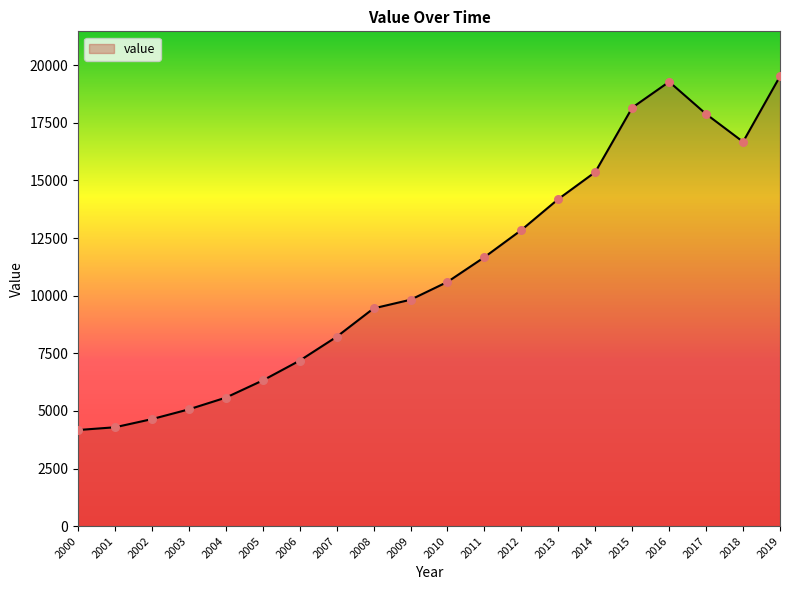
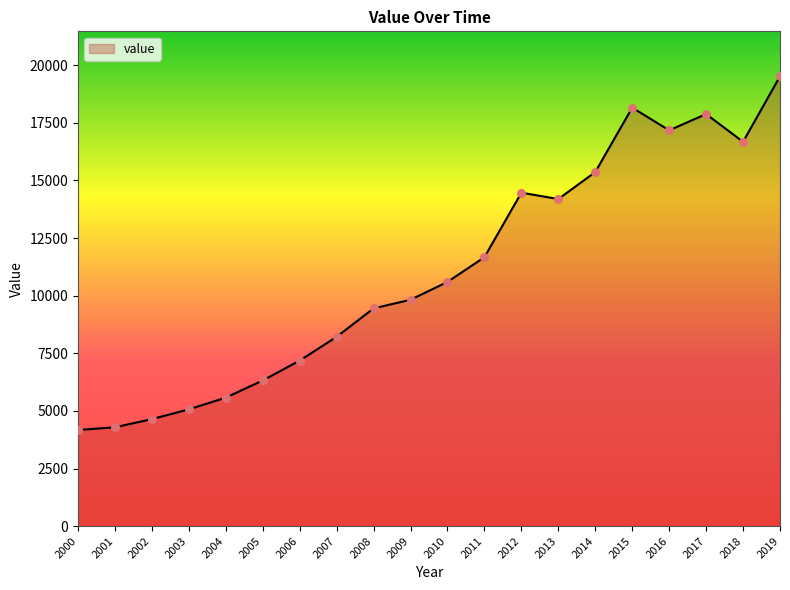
2012: 12800 -> 14500
2016: 19300 -> 17200
